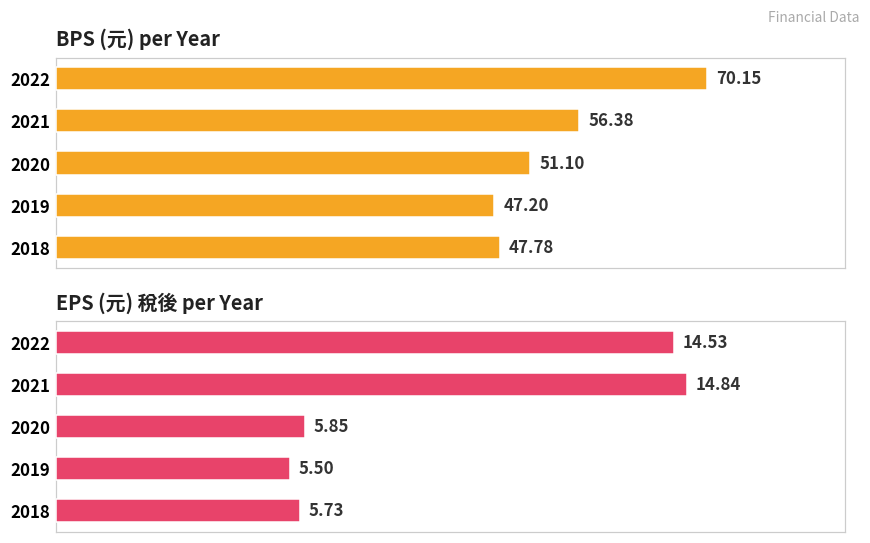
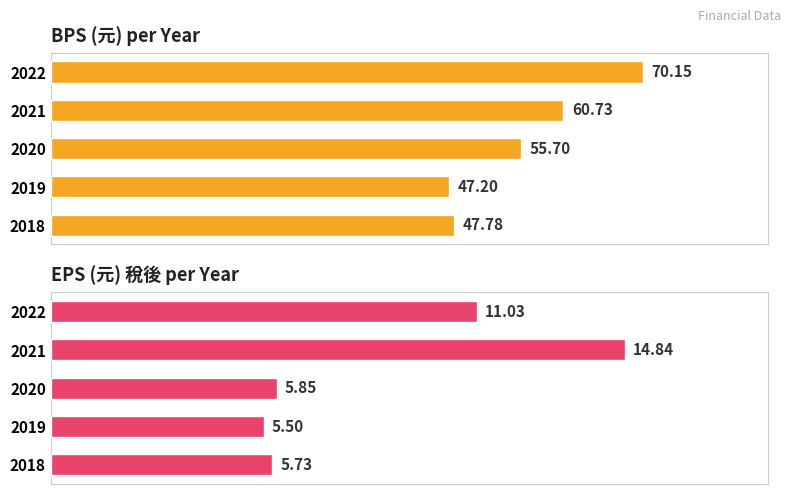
BPS (元) per Year, 2021: 56.38 -> 60.73
BPS (元) per Year, 2020: 51.10 -> 55.70
EPS (元) 稅後 per Year, 2022: 14.53 -> 11.03
